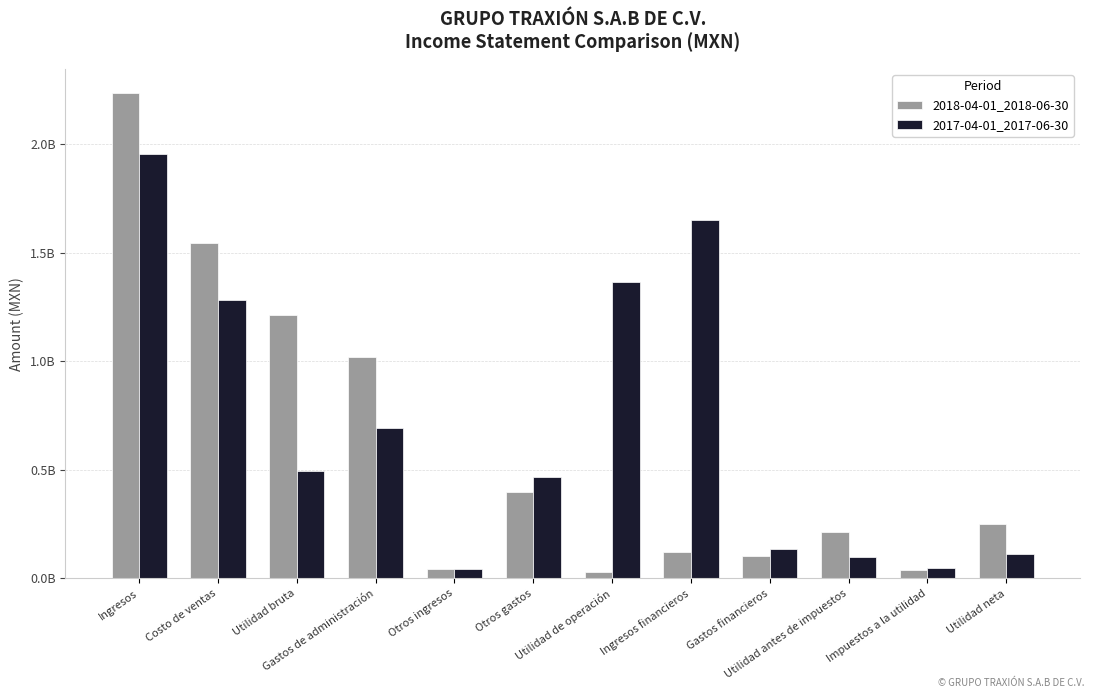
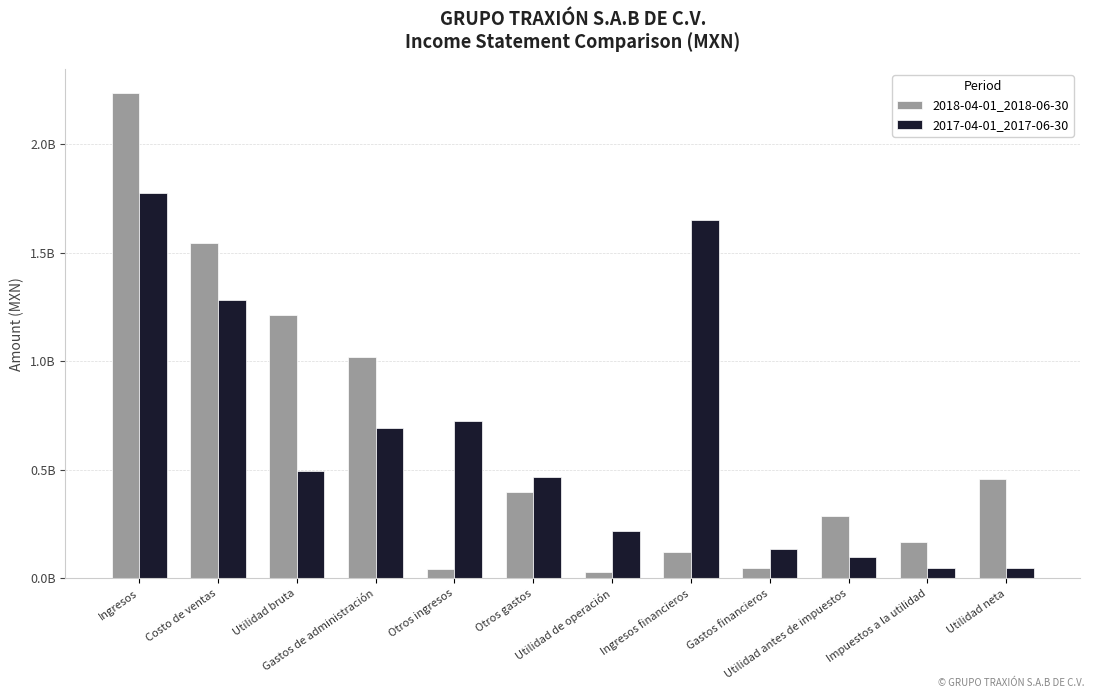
2017-04-01_2017-06-30, Ingresos: 1960000000 -> 1780000000
2017-04-01_2017-06-30, Otros ingresos: 40000000 -> 730000000
2017-04-01_2017-06-30, Utilidad de operación: 1370000000 -> 220000000
2018-04-01_2018-06-30, Gastos financieros: 100000000 -> 50000000
2018-04-01_2018-06-30, Utilidad antes de impuestos: 210000000 -> 290000000
2018-04-01_2018-06-30, Impuestos a la utilidad: 40000000 -> 170000000
2018-04-01_2018-06-30, Utilidad neta: 250000000 -> 460000000
2017-04-01_2017-06-30, Utilidad neta: 110000000 -> 50000000
